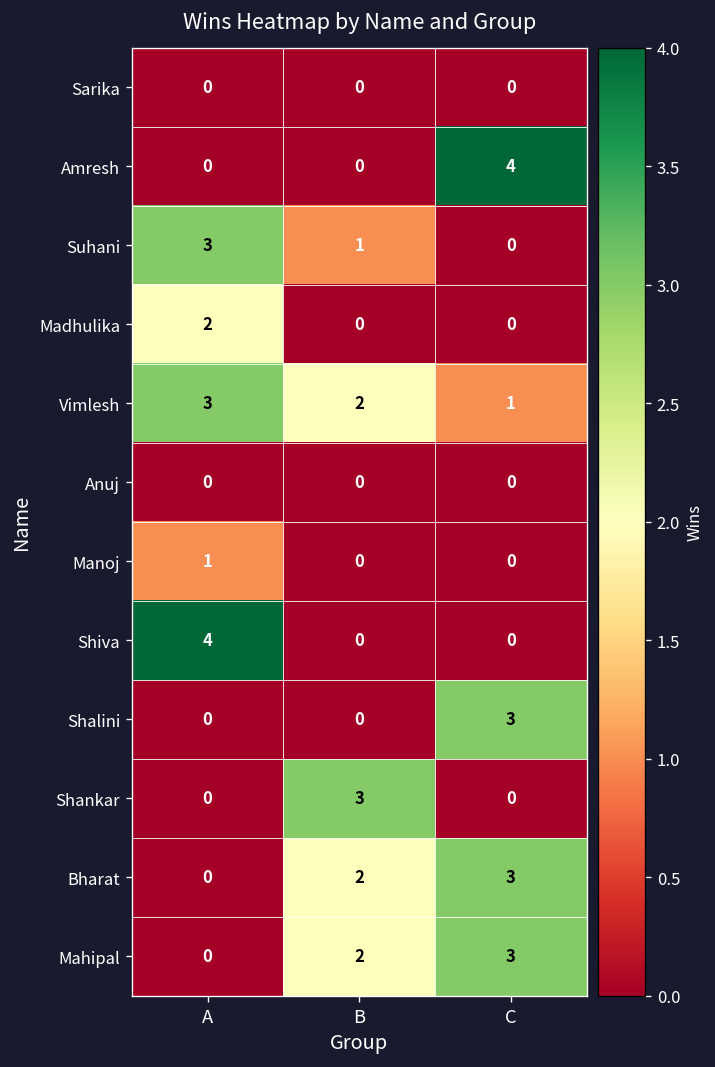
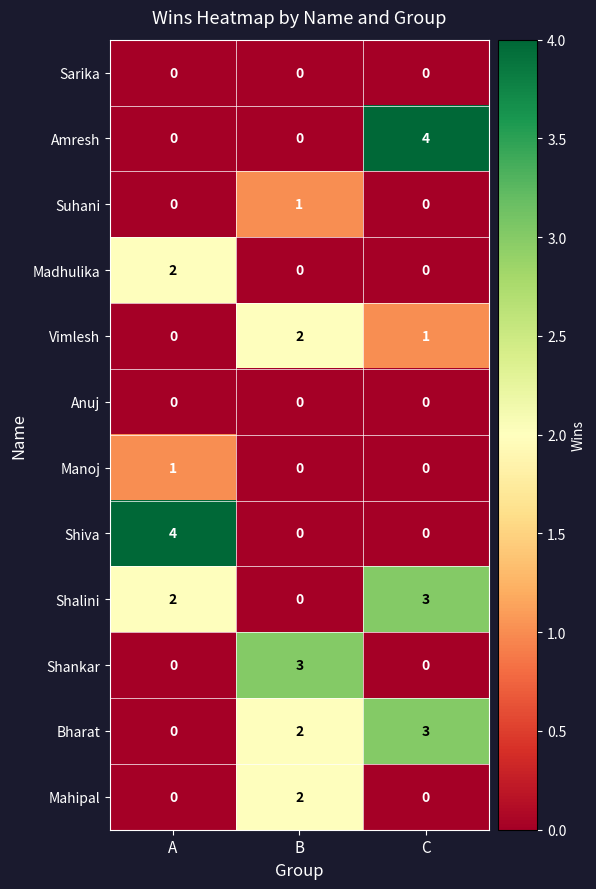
Suhani, A: 3 -> 0
Vimlesh, A: 3 -> 0
Shalini, A: 0 -> 2
Mahipal, C: 3 -> 0
